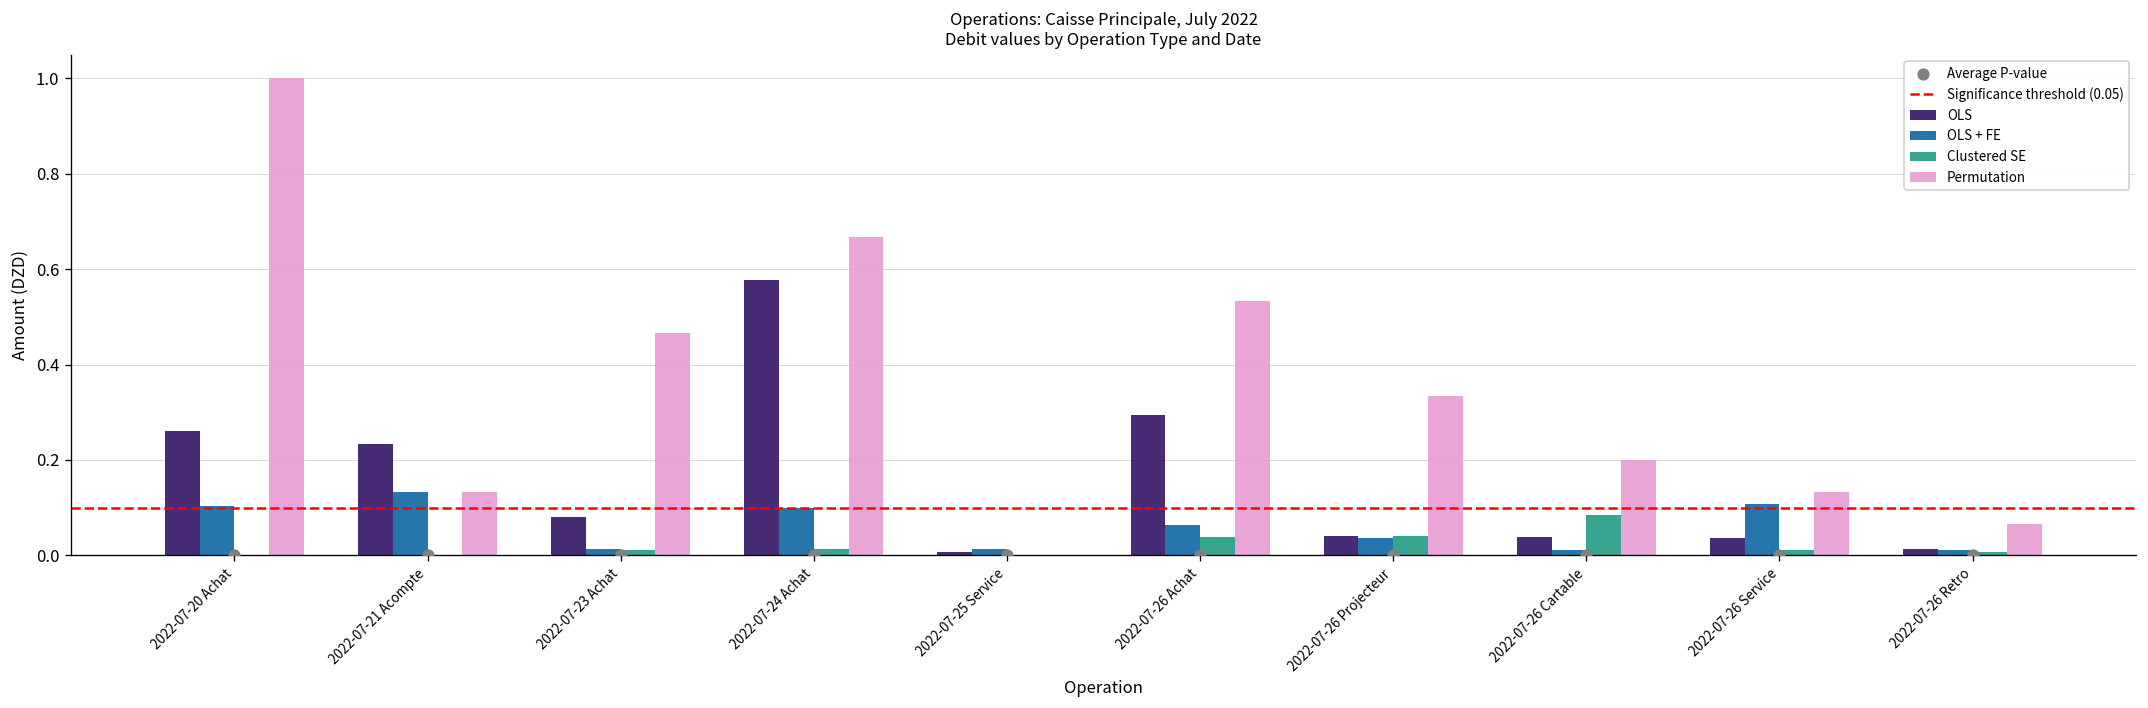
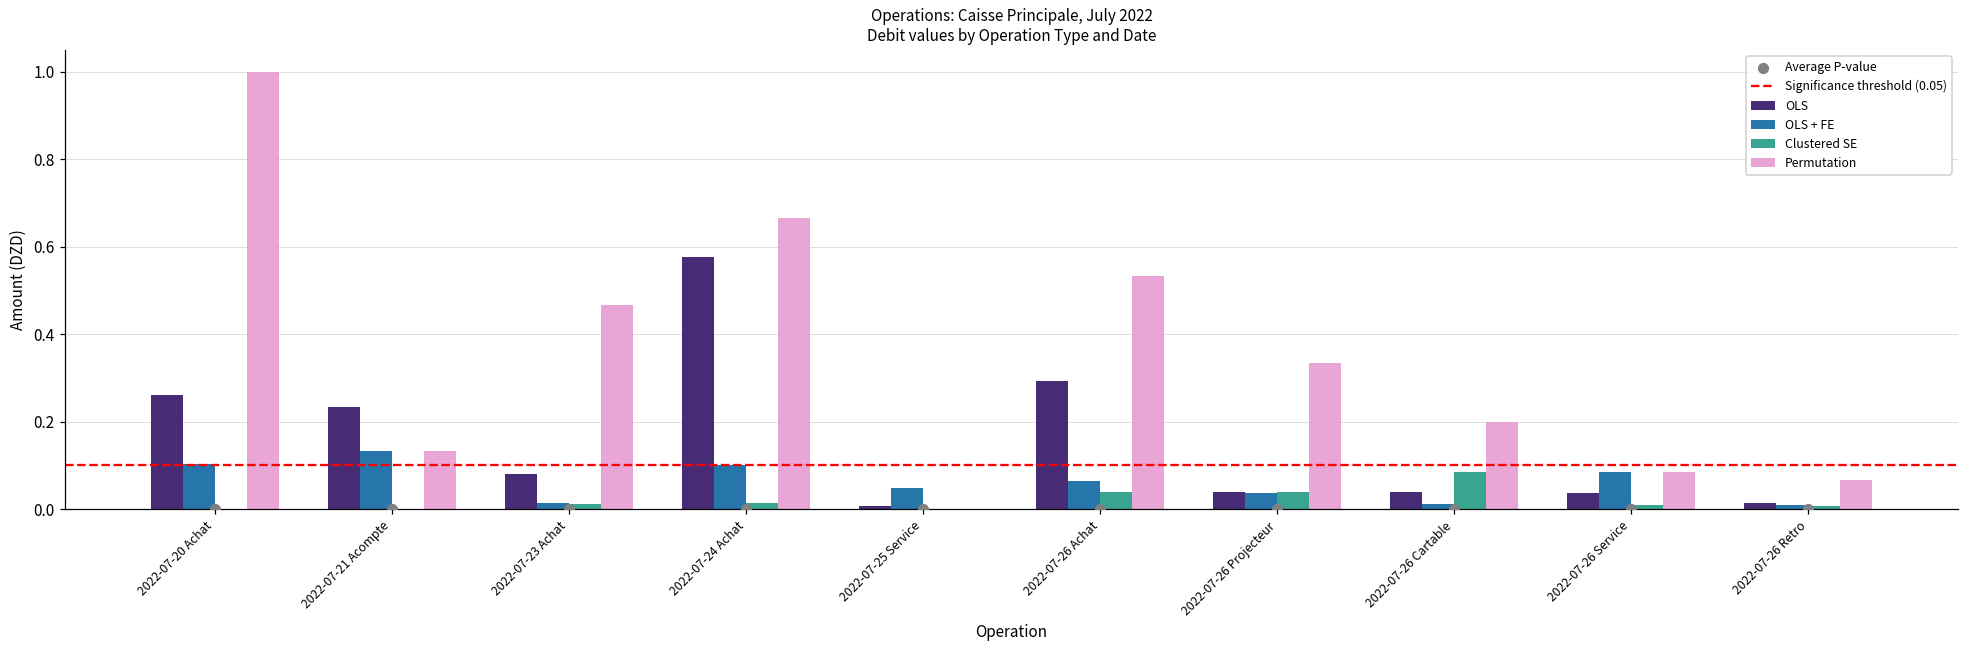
OLS + FE, 2022-07-25 Service: 0.01 -> 0.05
OLS + FE, 2022-07-26 Service: 0.11 -> 0.08
Permutation, 2022-07-26 Service: 0.13 -> 0.09
